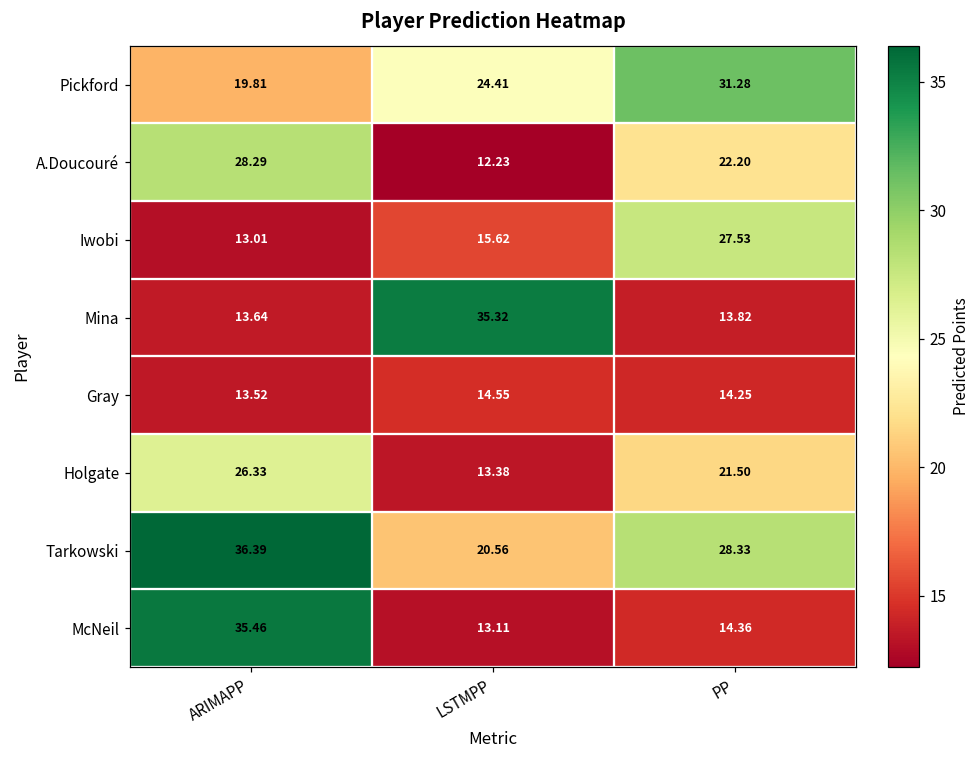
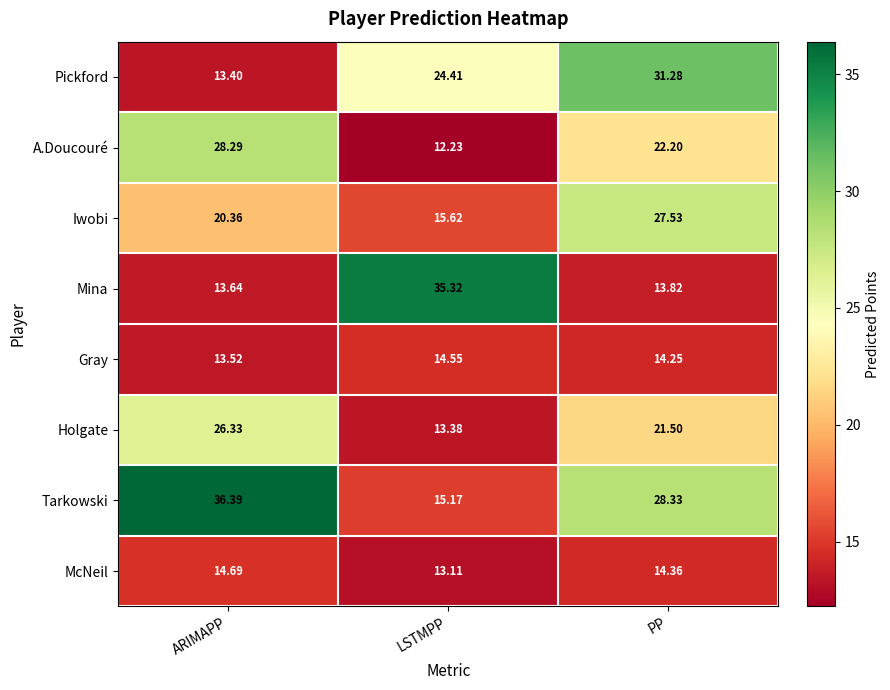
Pickford, ARIMAPP: 19.81 -> 13.40
Iwobi, ARIMAPP: 13.01 -> 20.36
Tarkowski, LSTMPP: 20.56 -> 15.17
McNeil, ARIMAPP: 35.46 -> 14.69
